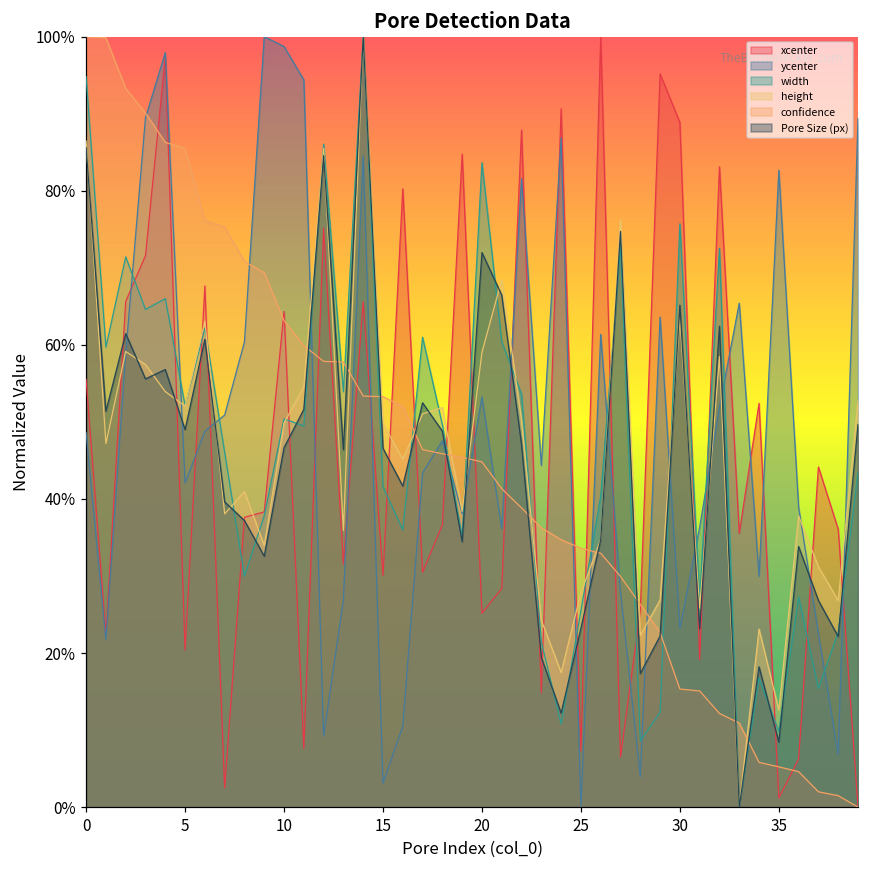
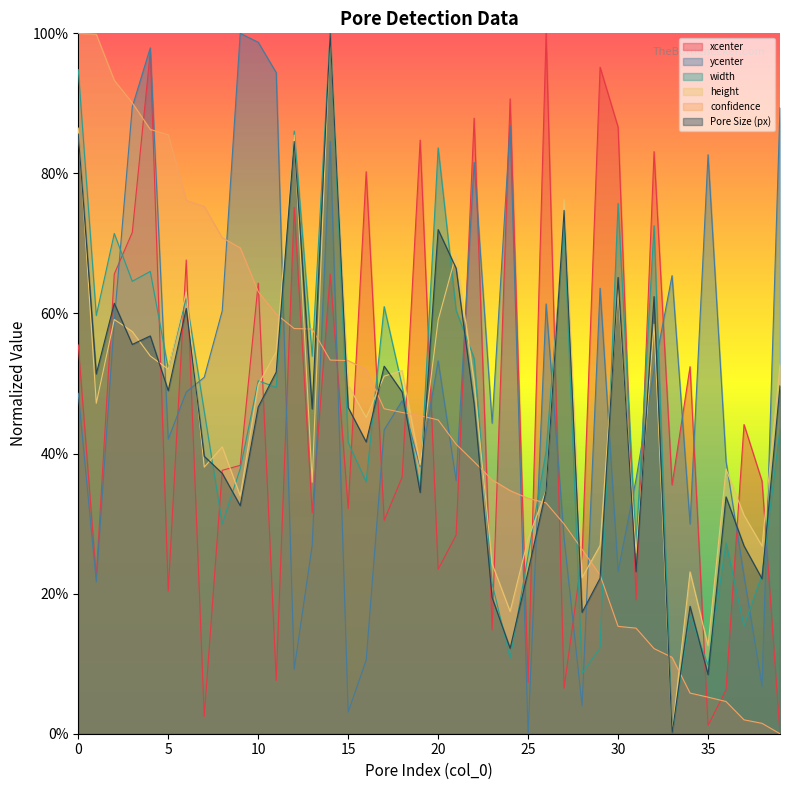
xcenter, 15: 30% -> 32%
xcenter, 20: 25% -> 23%
xcenter, 30: 89% -> 87%
